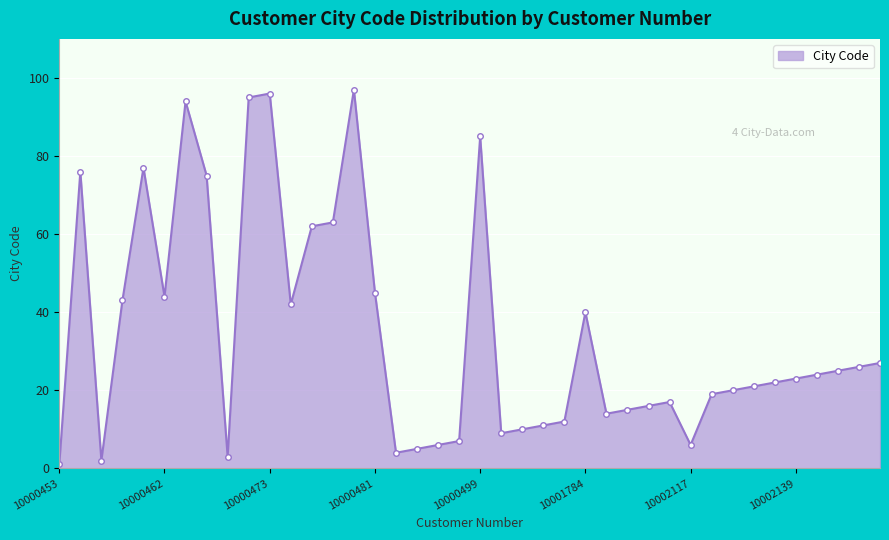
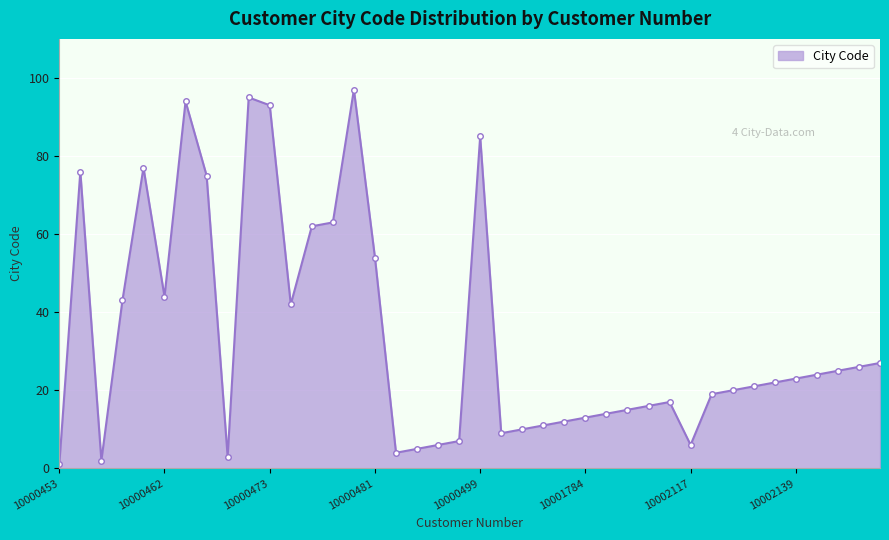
10000473: 96 -> 93
10000481: 45 -> 54
10001784: 40 -> 13
